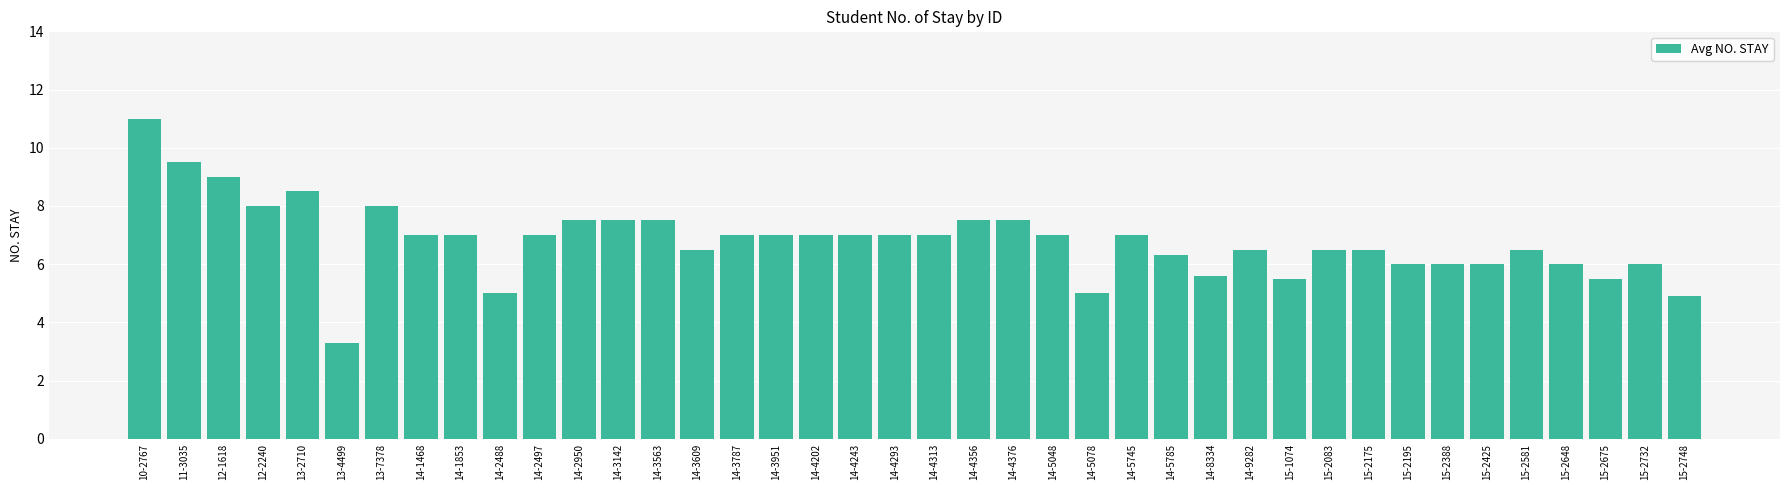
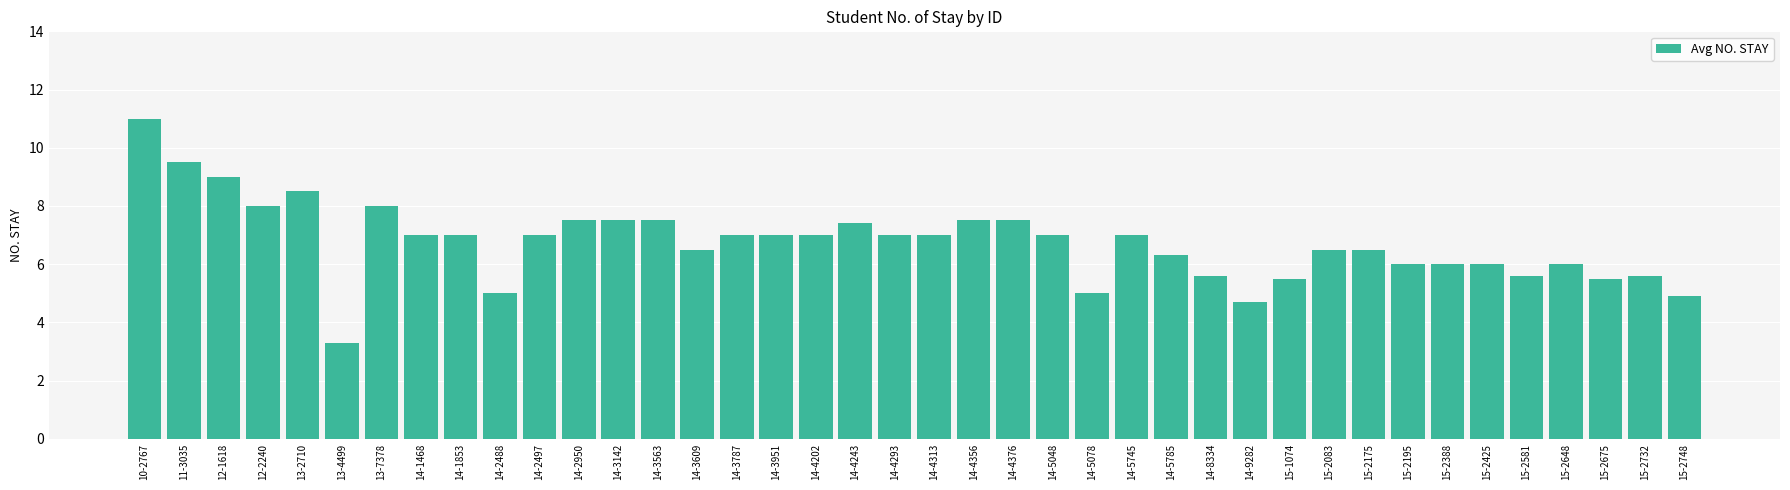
14-4243: 7.0 -> 7.4
14-9282: 6.5 -> 4.7
15-2581: 6.5 -> 5.6
15-2732: 6.0 -> 5.6
